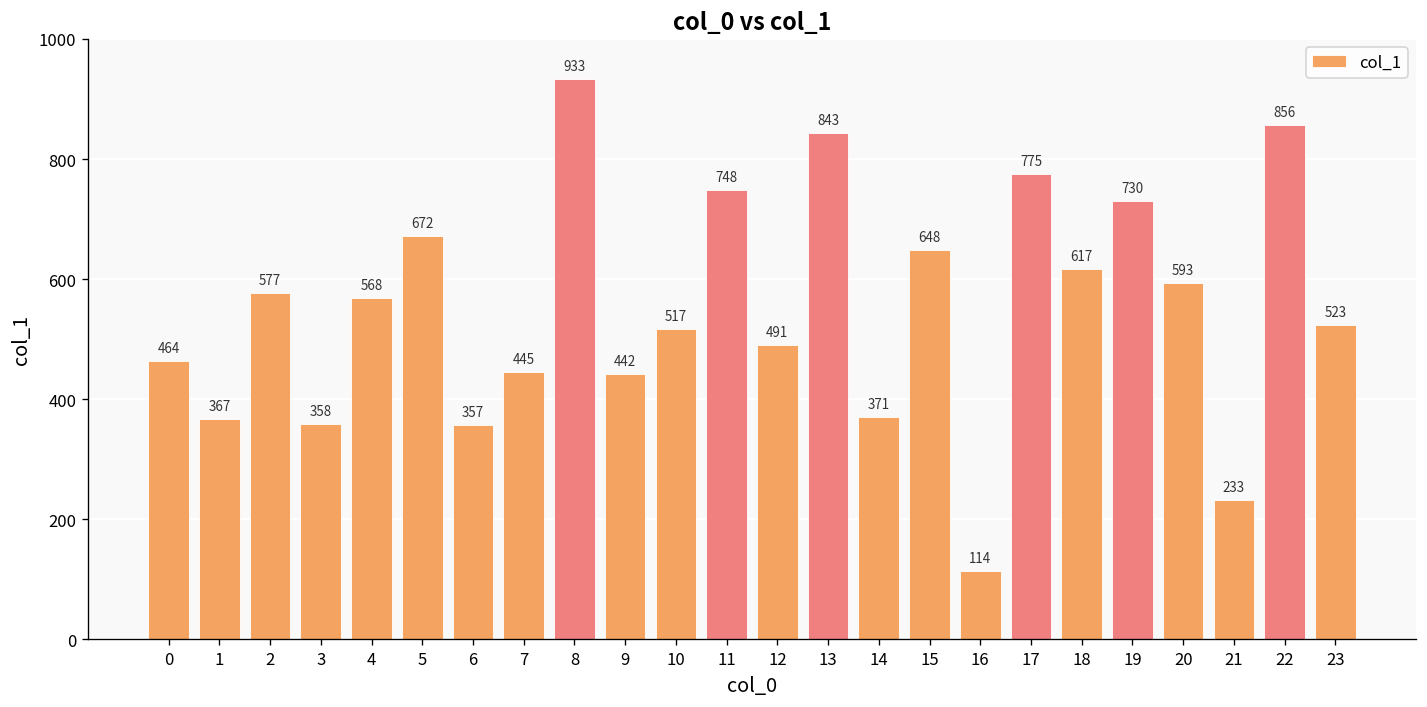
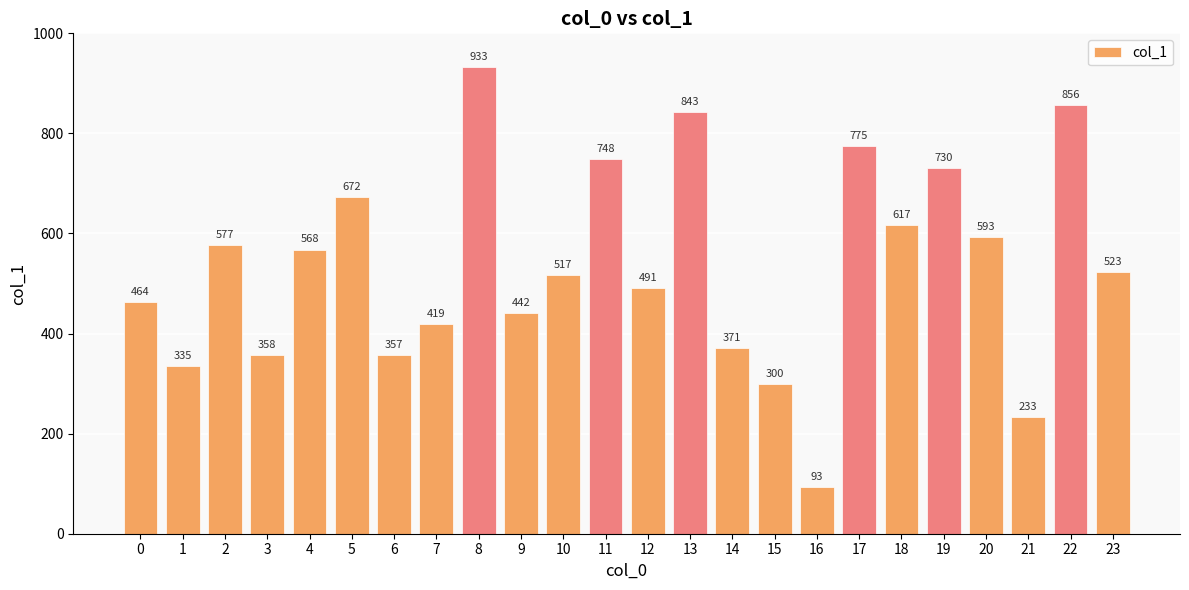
1: 367 -> 335
7: 445 -> 419
15: 648 -> 300
16: 114 -> 93
